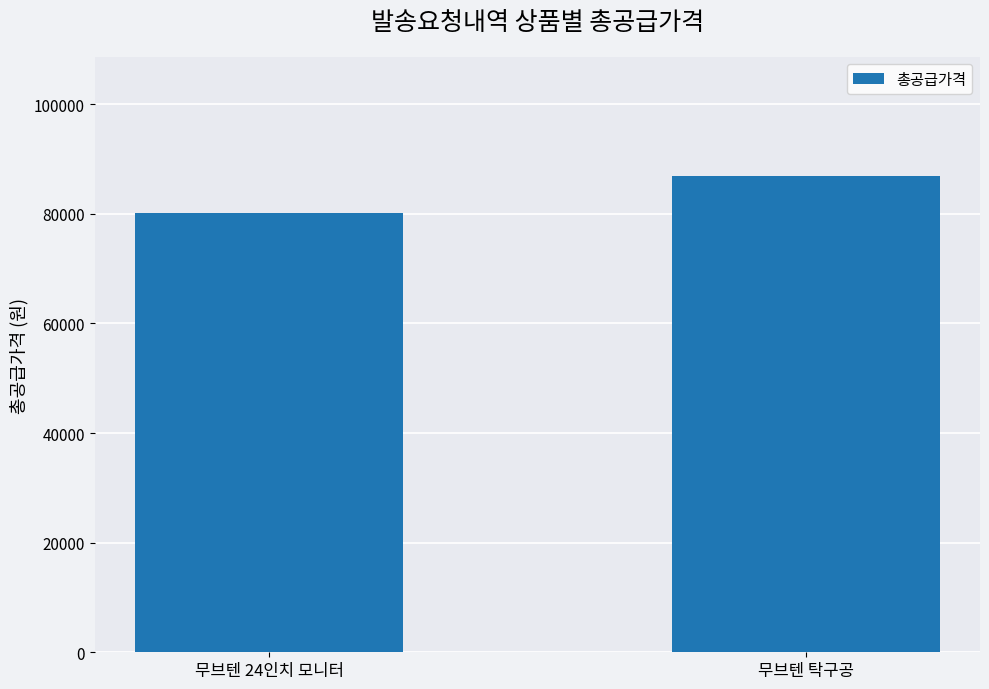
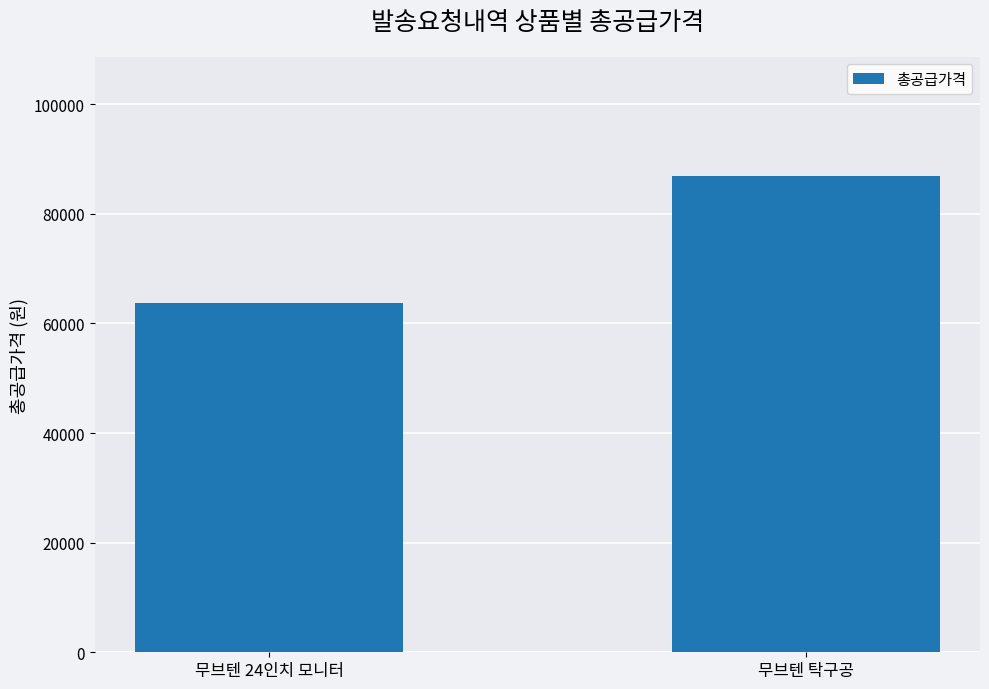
무브텐 24인치 모니터: 80000 -> 64000
